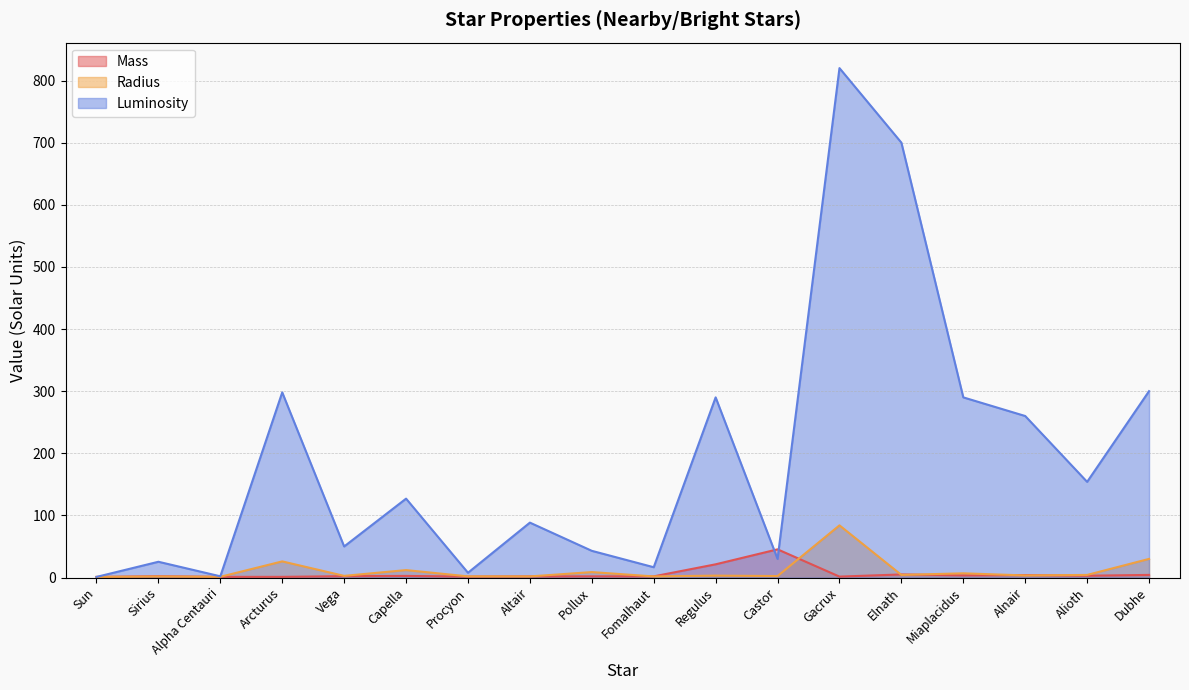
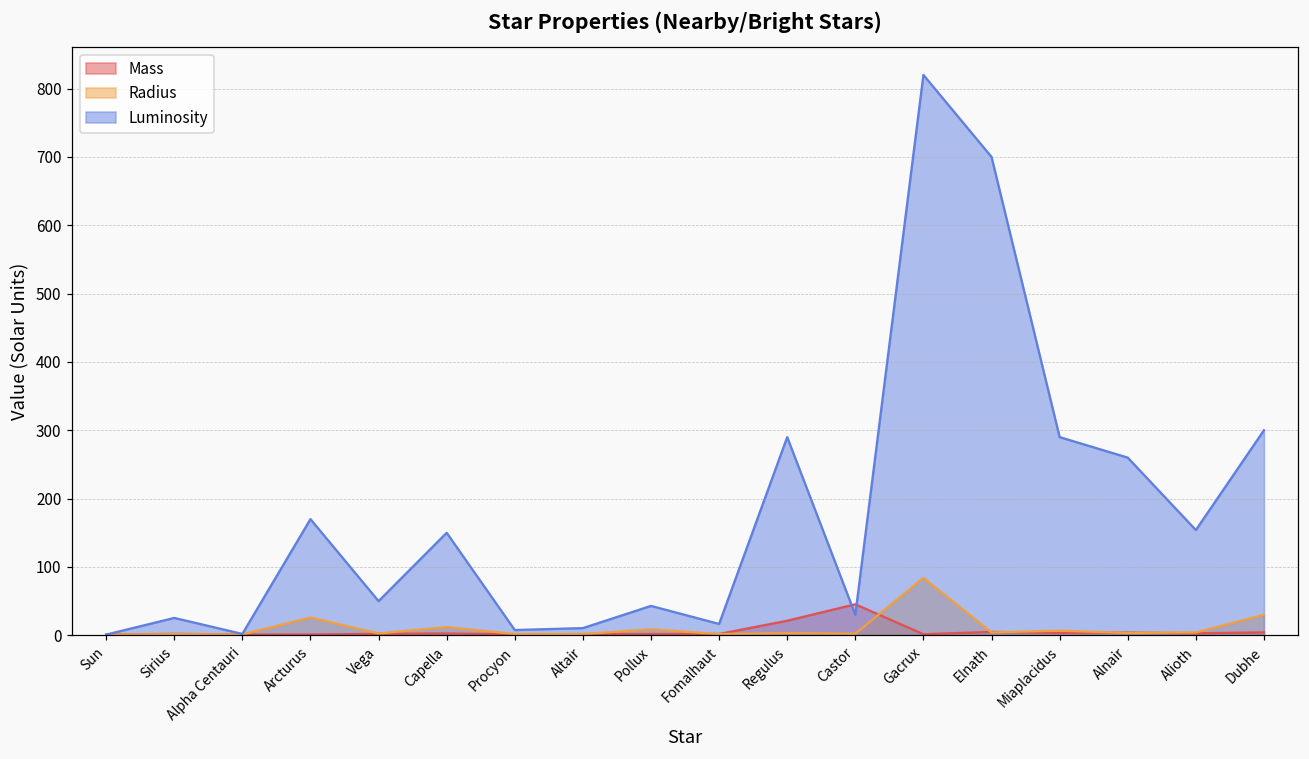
Luminosity, Arcturus: 300 -> 170
Luminosity, Capella: 130 -> 150
Luminosity, Altair: 90 -> 10
